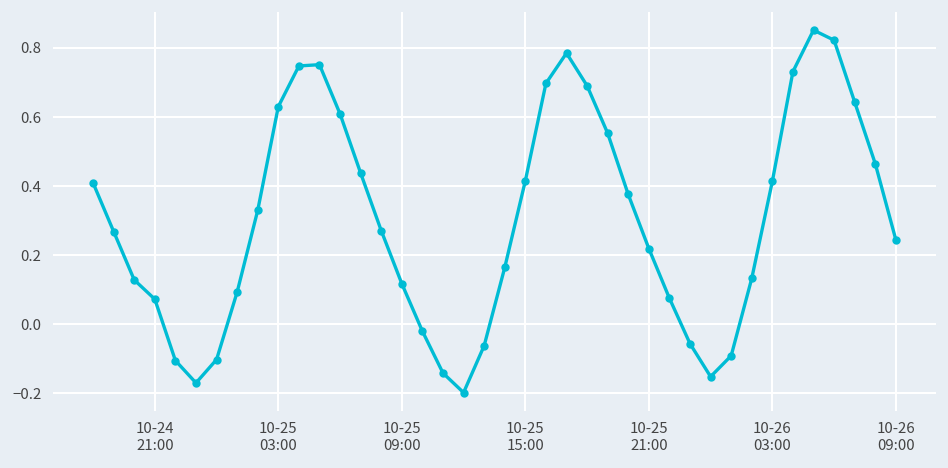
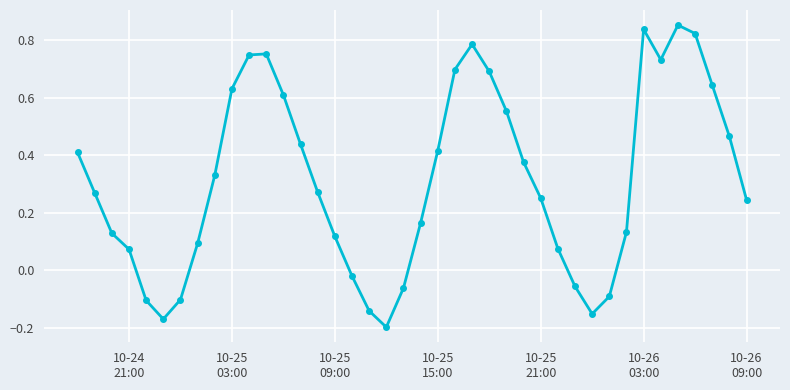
10-25 21:00: 0.22 -> 0.25
10-26 03:00: 0.41 -> 0.84
